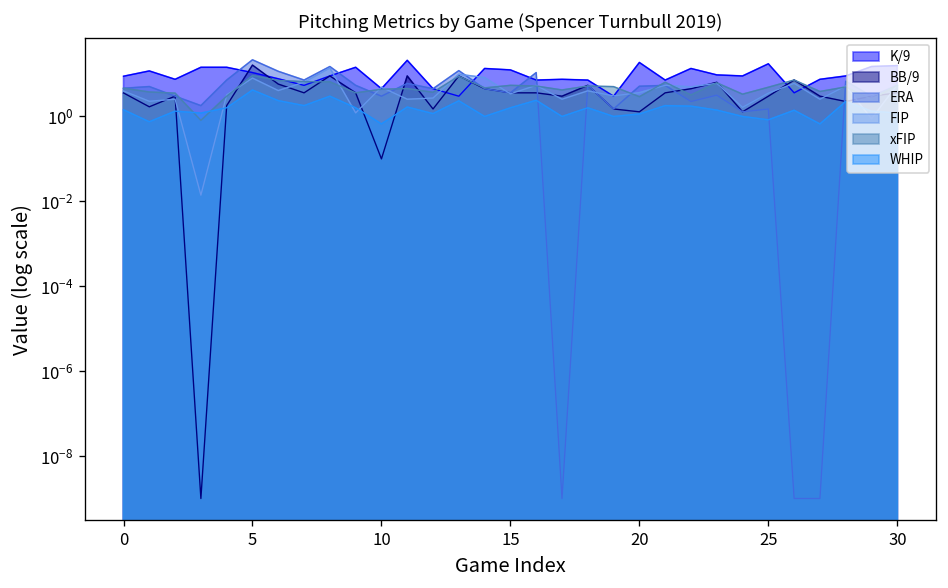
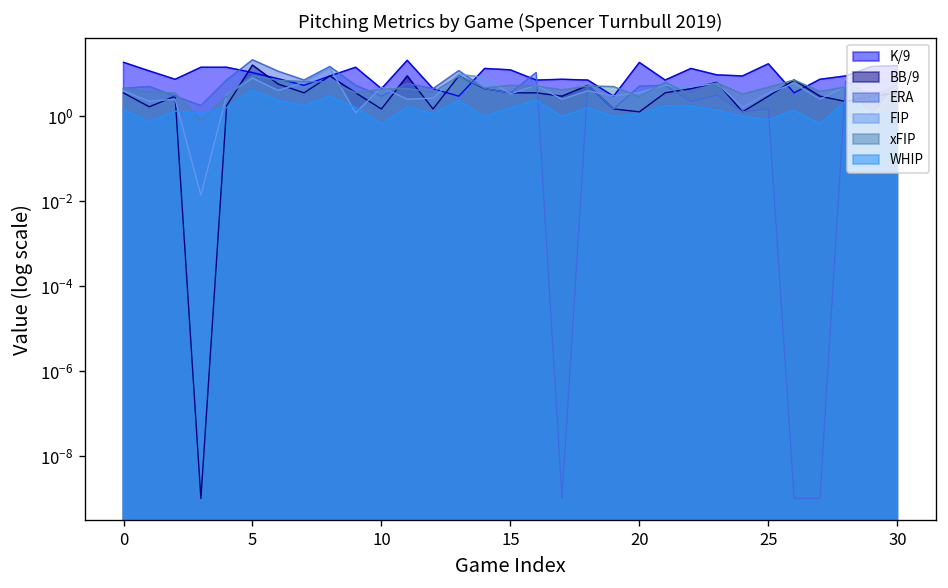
K/9, 0: 9 -> 20
BB/9, 10: 0.10 -> 1.5
